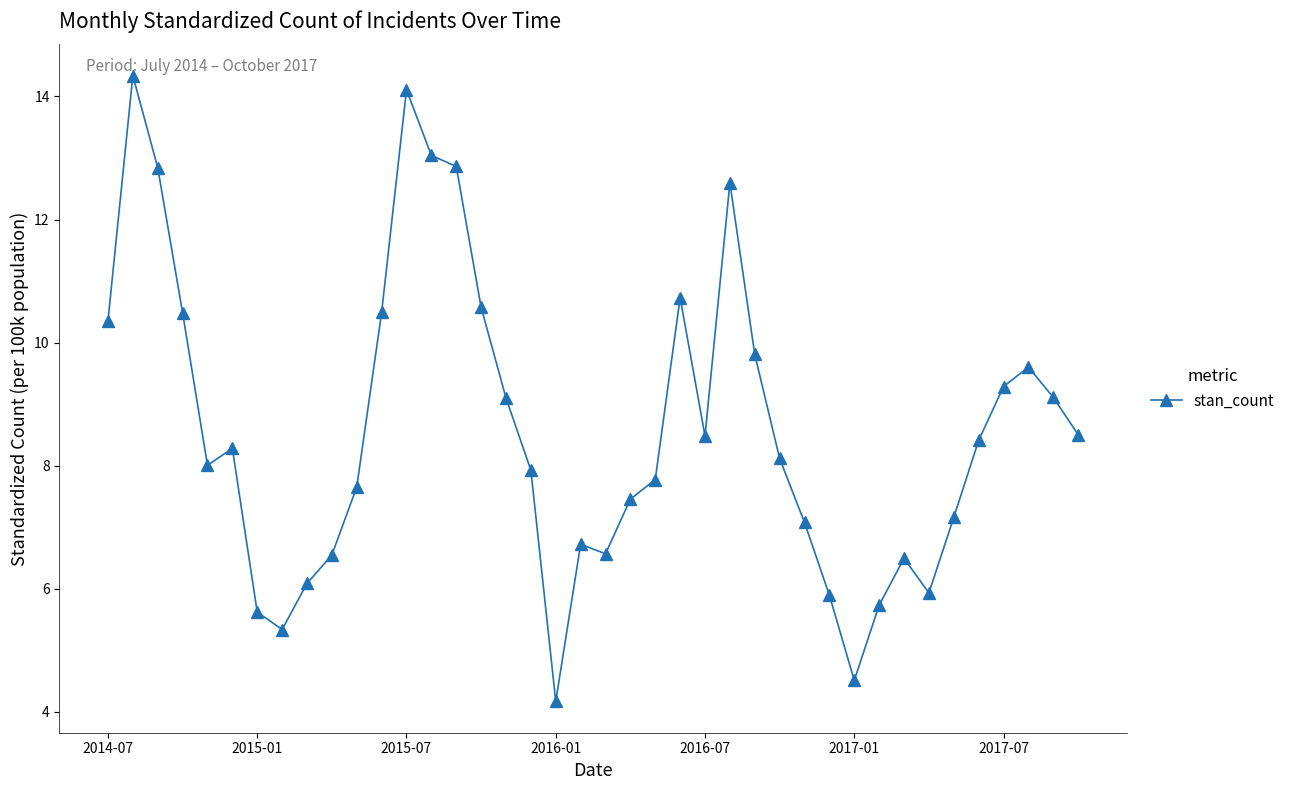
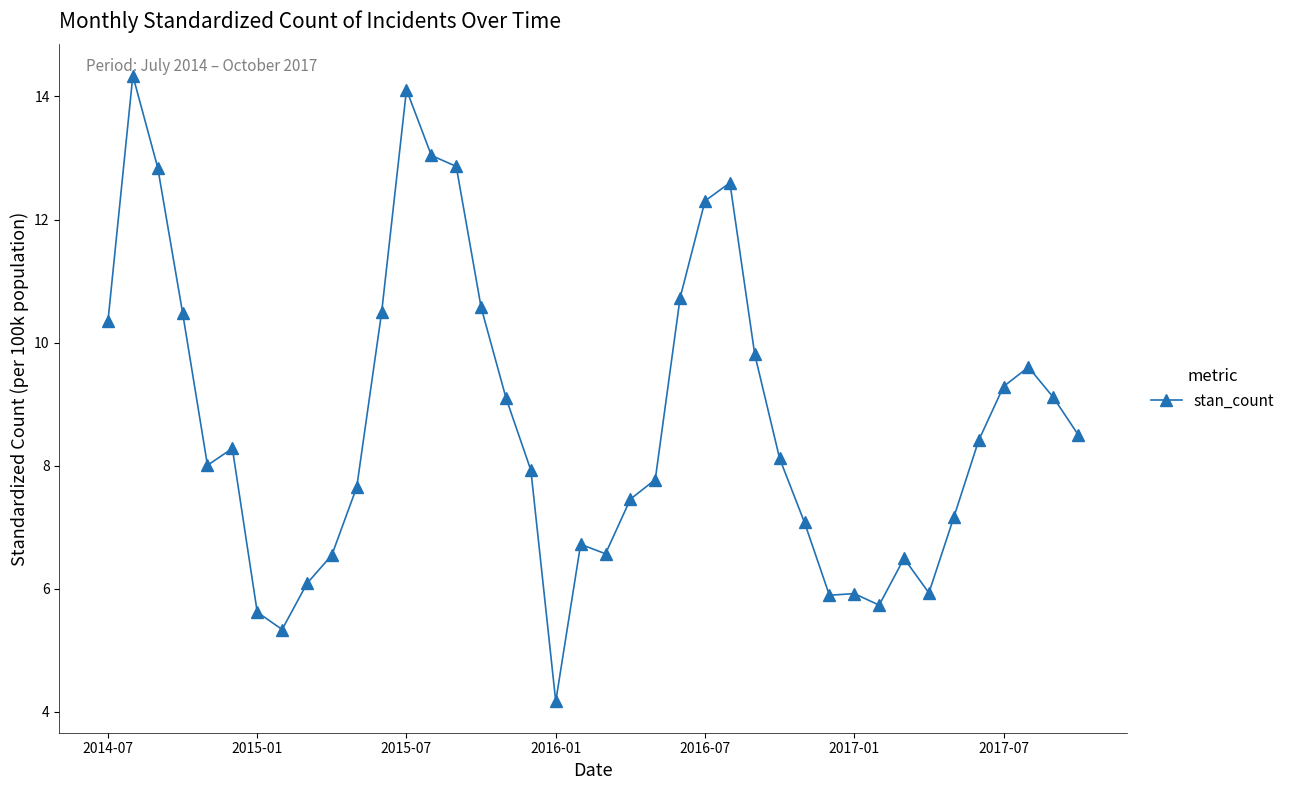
2016-07: 8.5 -> 12.3
2017-01: 4.5 -> 5.9
